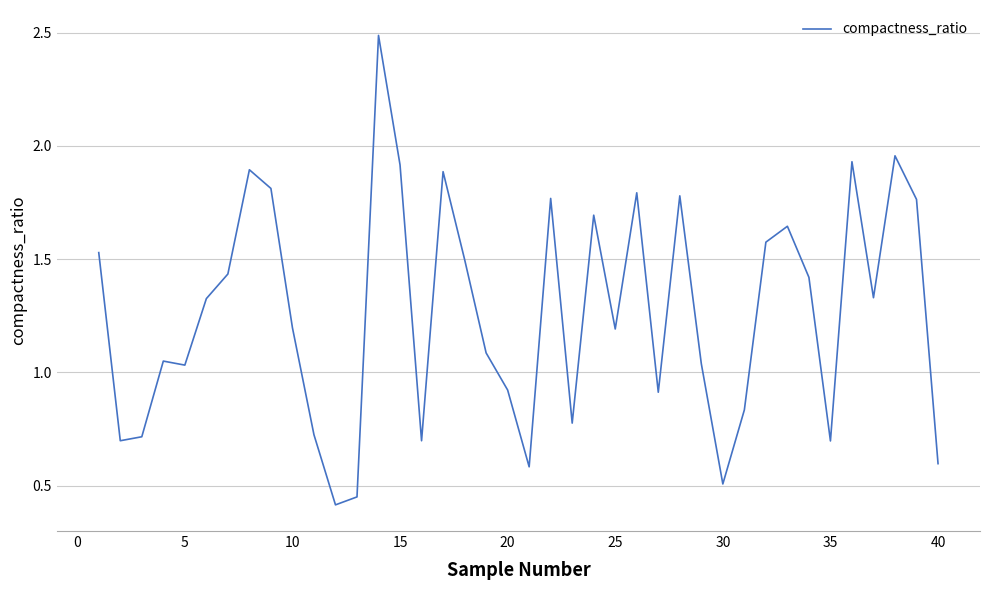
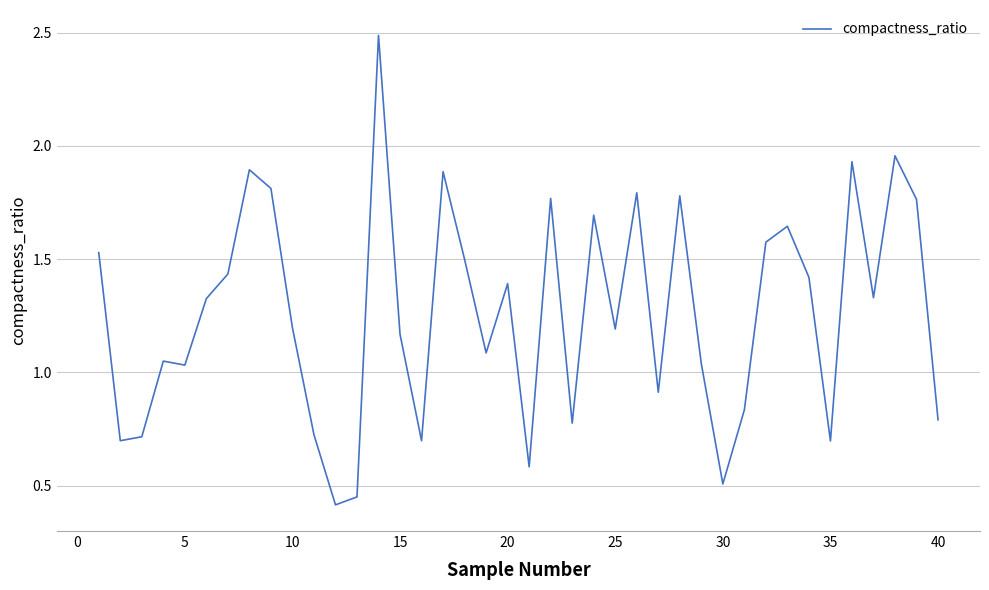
15: 1.92 -> 1.17
20: 0.92 -> 1.39
40: 0.60 -> 0.79
